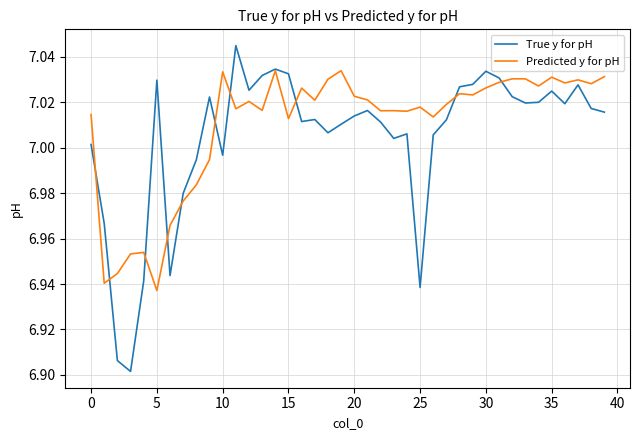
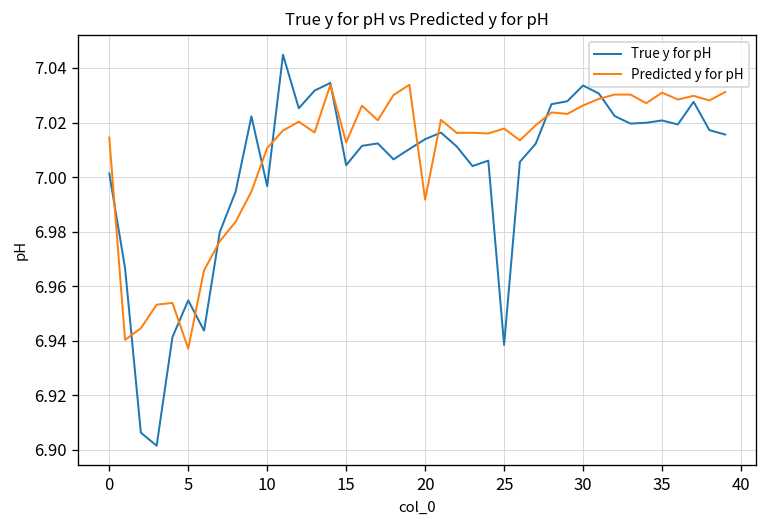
True y for pH, 5: 7.030 -> 6.955
Predicted y for pH, 10: 7.033 -> 7.011
True y for pH, 15: 7.032 -> 7.004
Predicted y for pH, 20: 7.023 -> 6.992
True y for pH, 35: 7.025 -> 7.021
